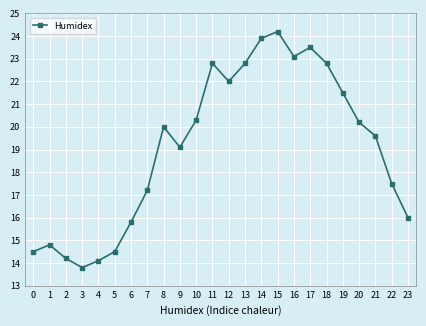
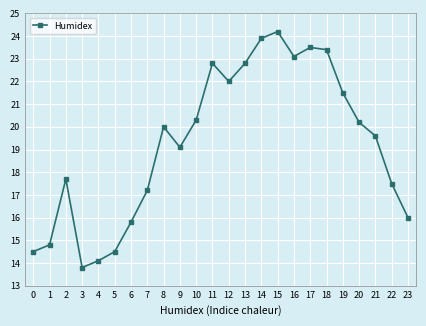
2: 14.2 -> 17.7
18: 22.8 -> 23.4
